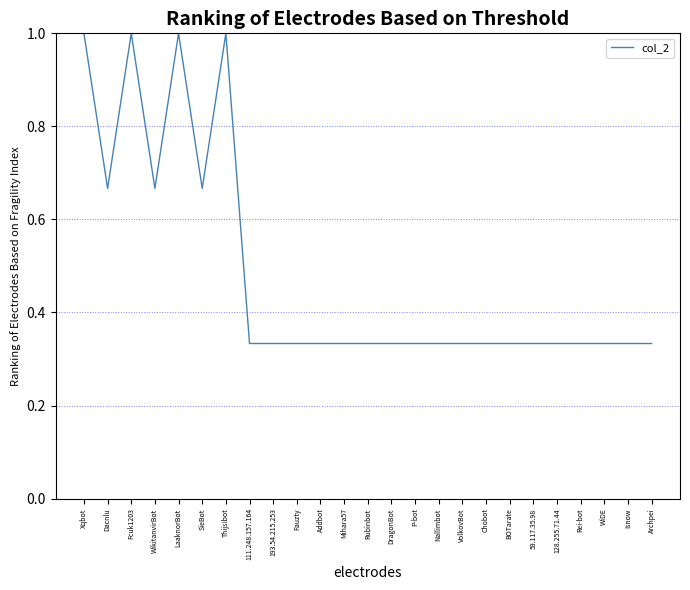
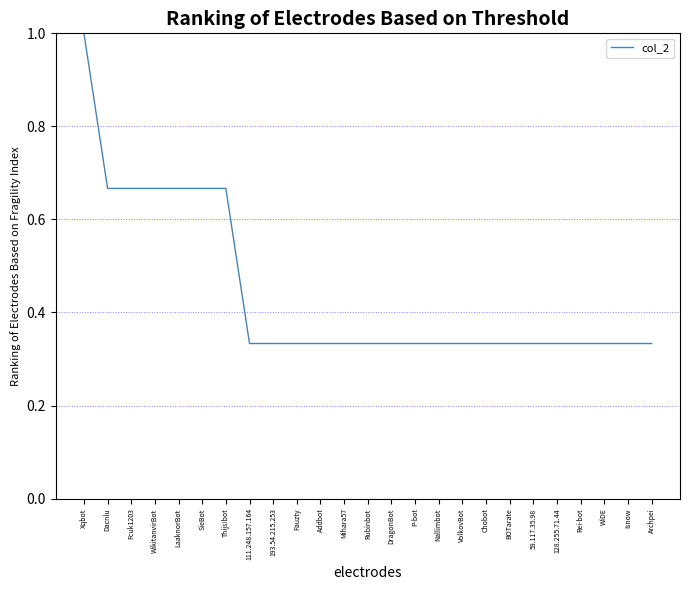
Fcuk1203: 1.00 -> 0.67
LaaknorBot: 1.00 -> 0.67
Thijs!bot: 1.00 -> 0.67
